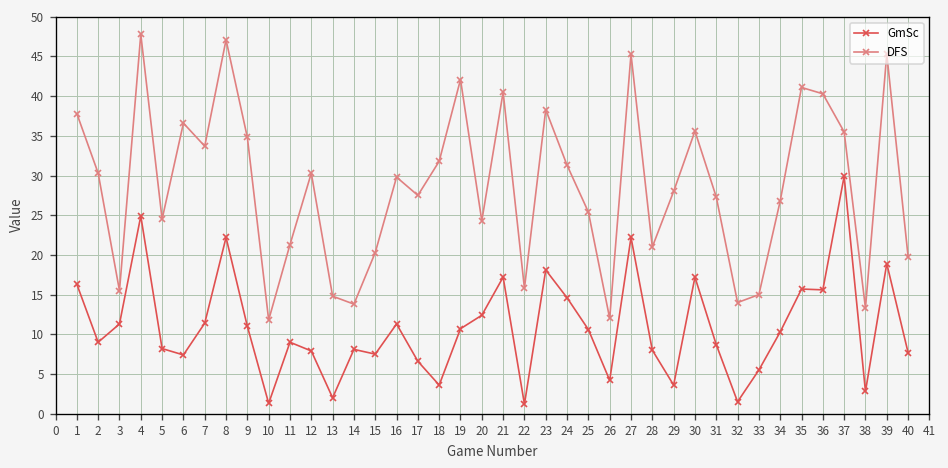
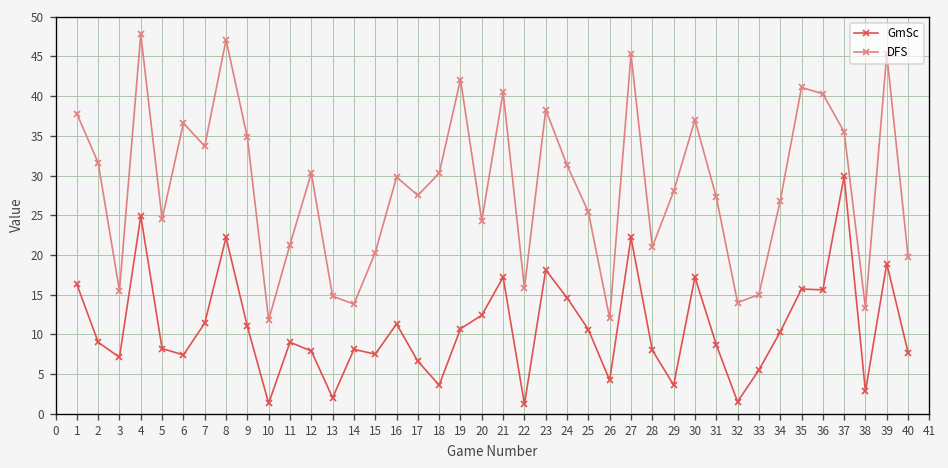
DFS, 2: 30 -> 32
GmSc, 3: 11 -> 7
DFS, 18: 32 -> 30
DFS, 30: 36 -> 37
